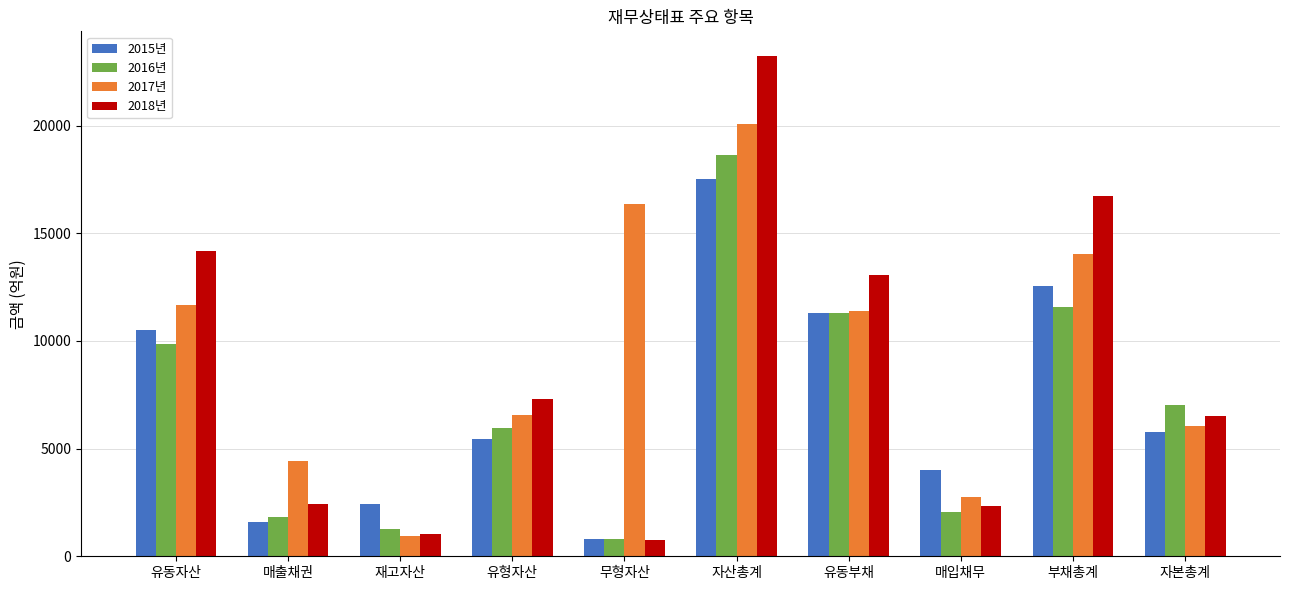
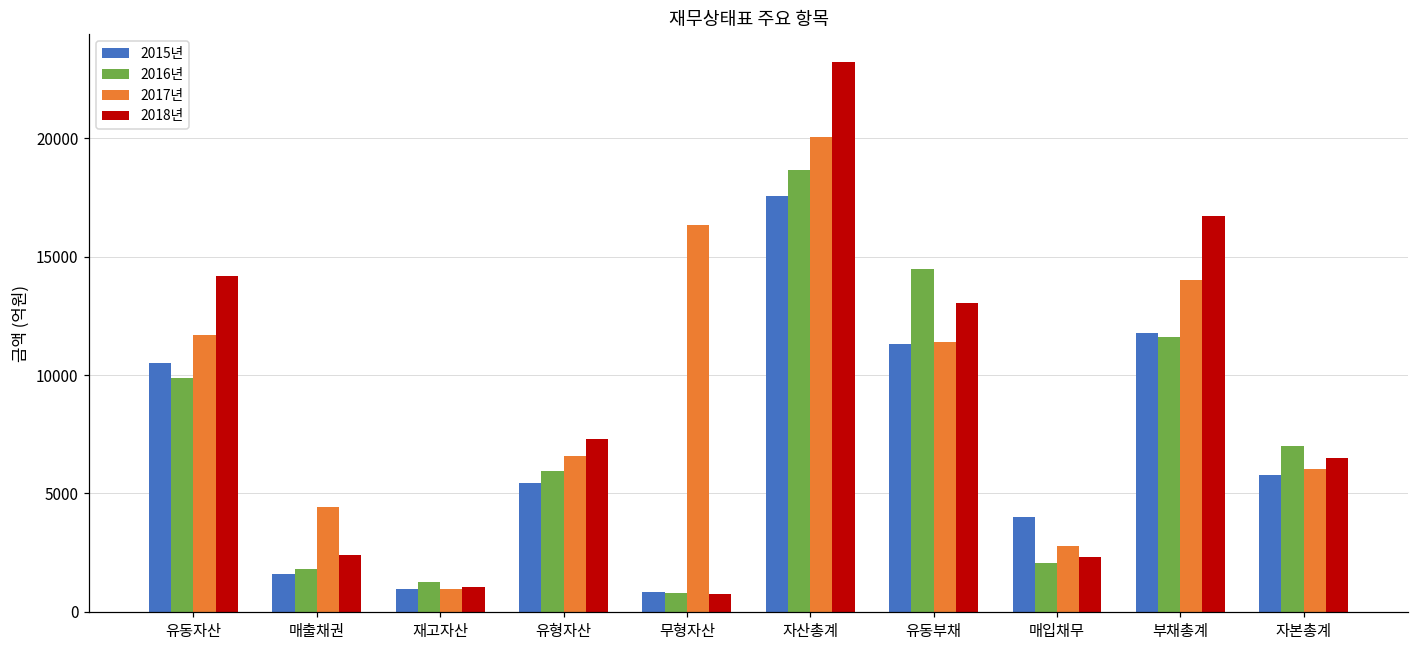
2015년, 재고자산: 2400 -> 1000
2016년, 유동부채: 11300 -> 14500
2015년, 부채총계: 12500 -> 11800
